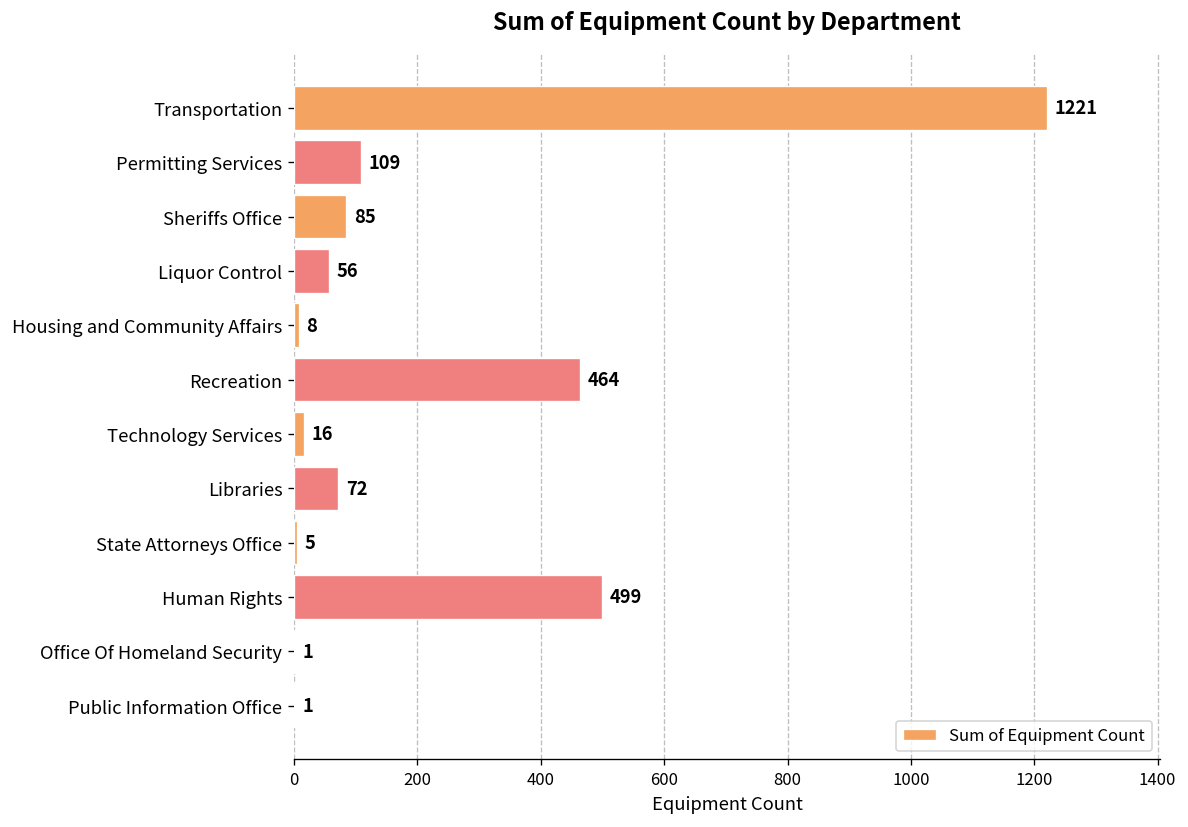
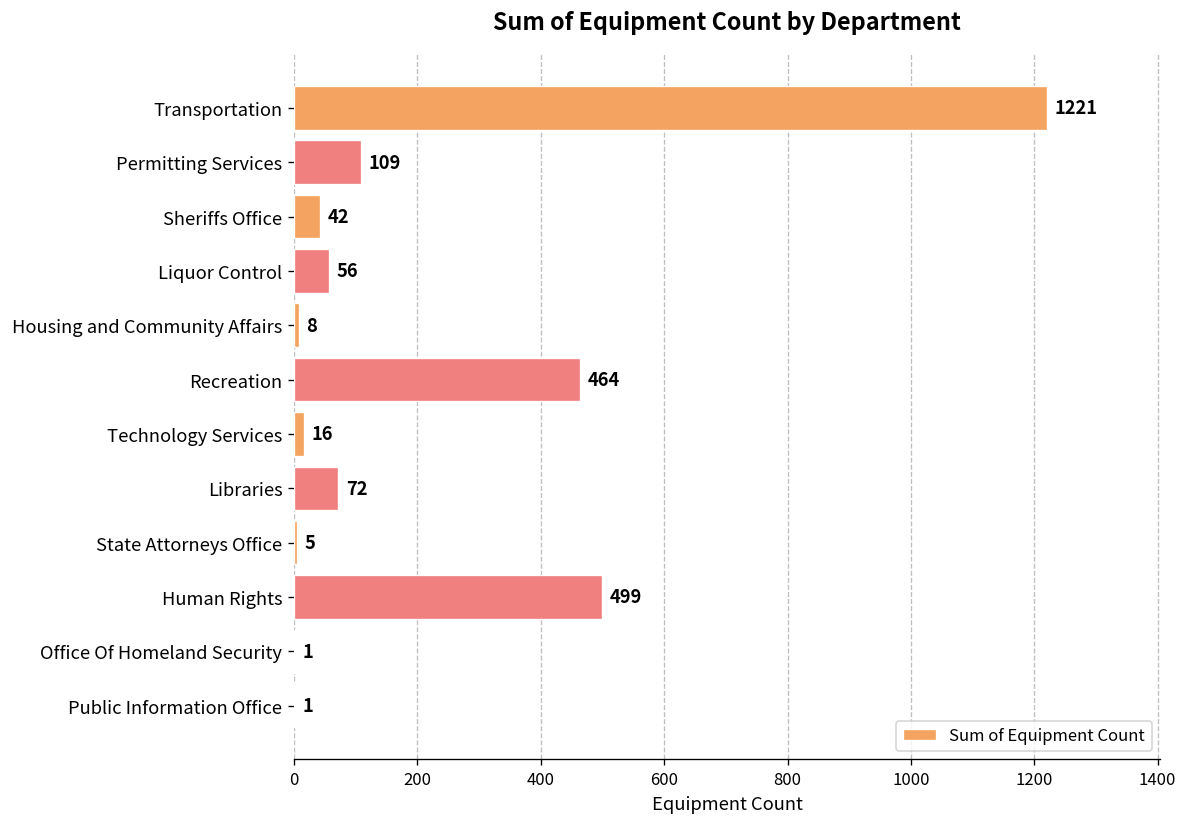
Sheriffs Office: 85 -> 42
